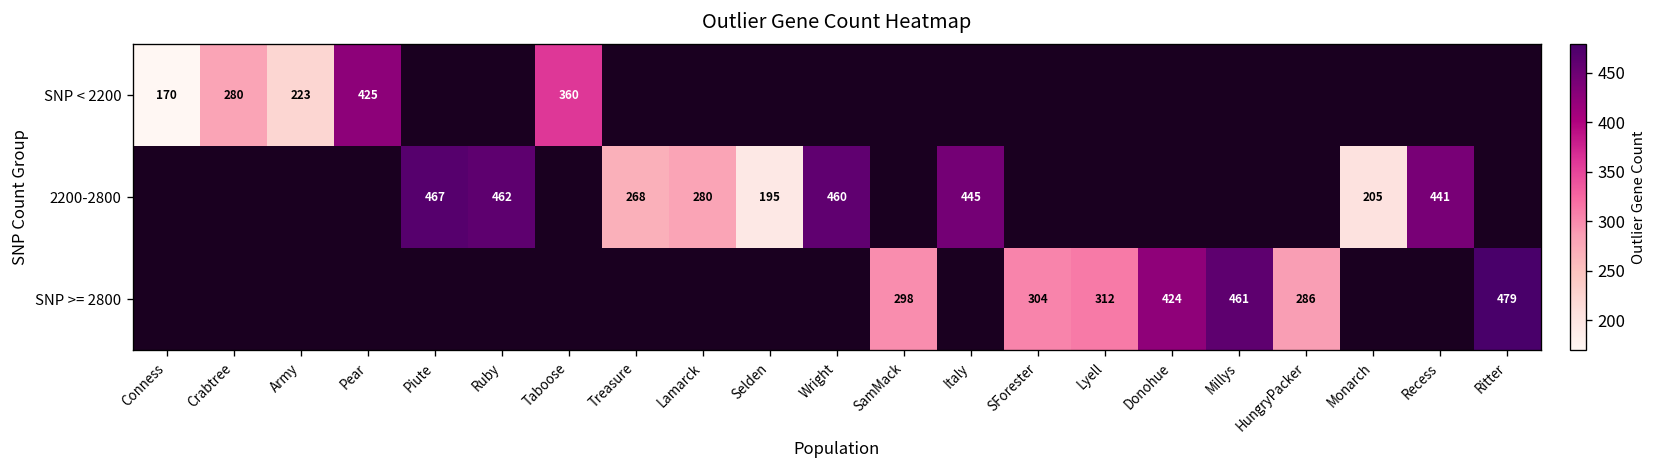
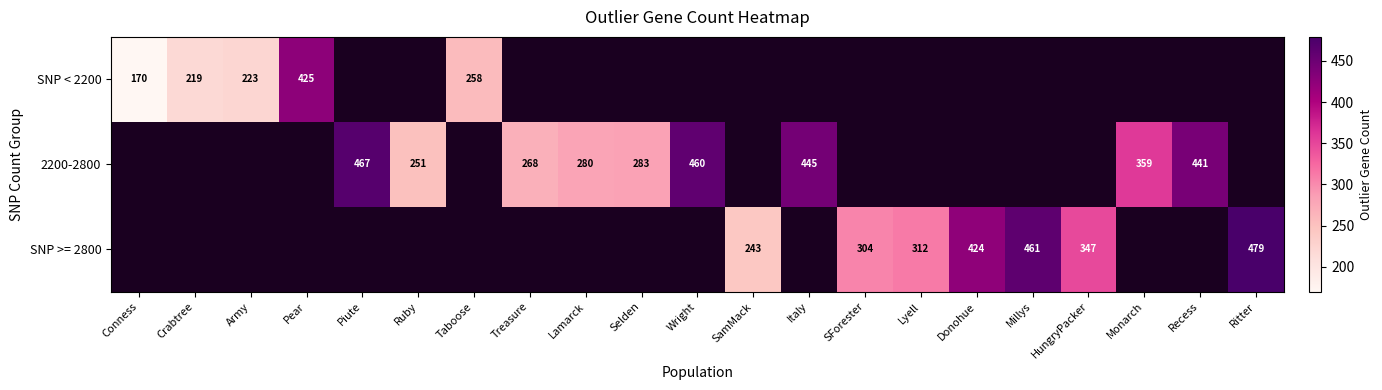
SNP < 2200, Crabtree: 280 -> 219
SNP < 2200, Taboose: 360 -> 258
2200-2800, Ruby: 462 -> 251
2200-2800, Selden: 195 -> 283
2200-2800, Monarch: 205 -> 359
SNP >= 2800, SamMack: 298 -> 243
SNP >= 2800, HungryPacker: 286 -> 347
